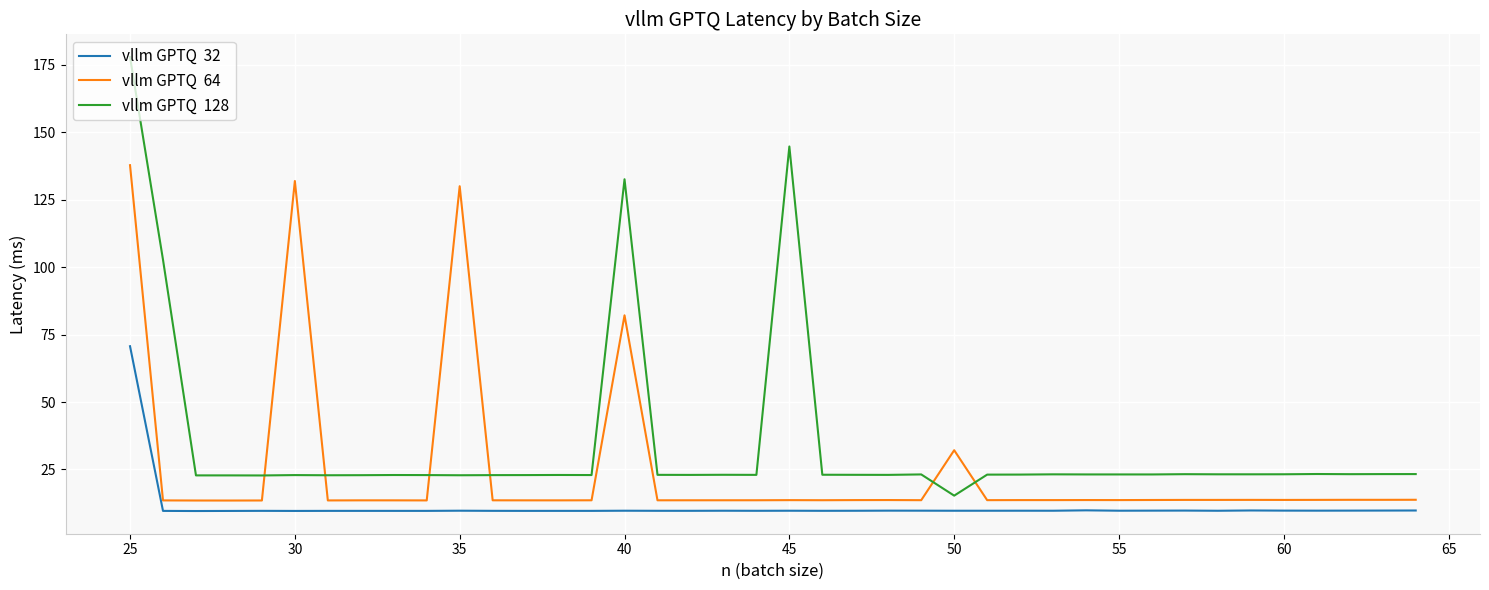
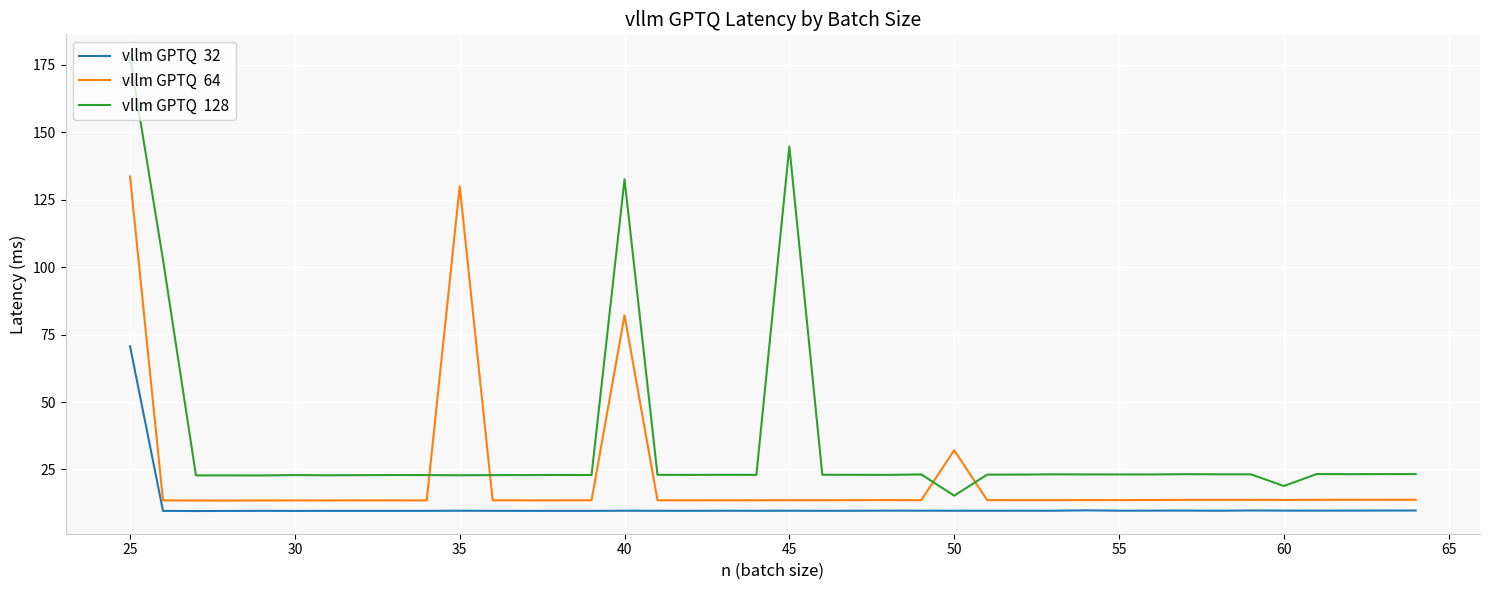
vllm GPTQ 64, 25: 138 -> 134
vllm GPTQ 64, 30: 132 -> 14
vllm GPTQ 128, 60: 23 -> 19
